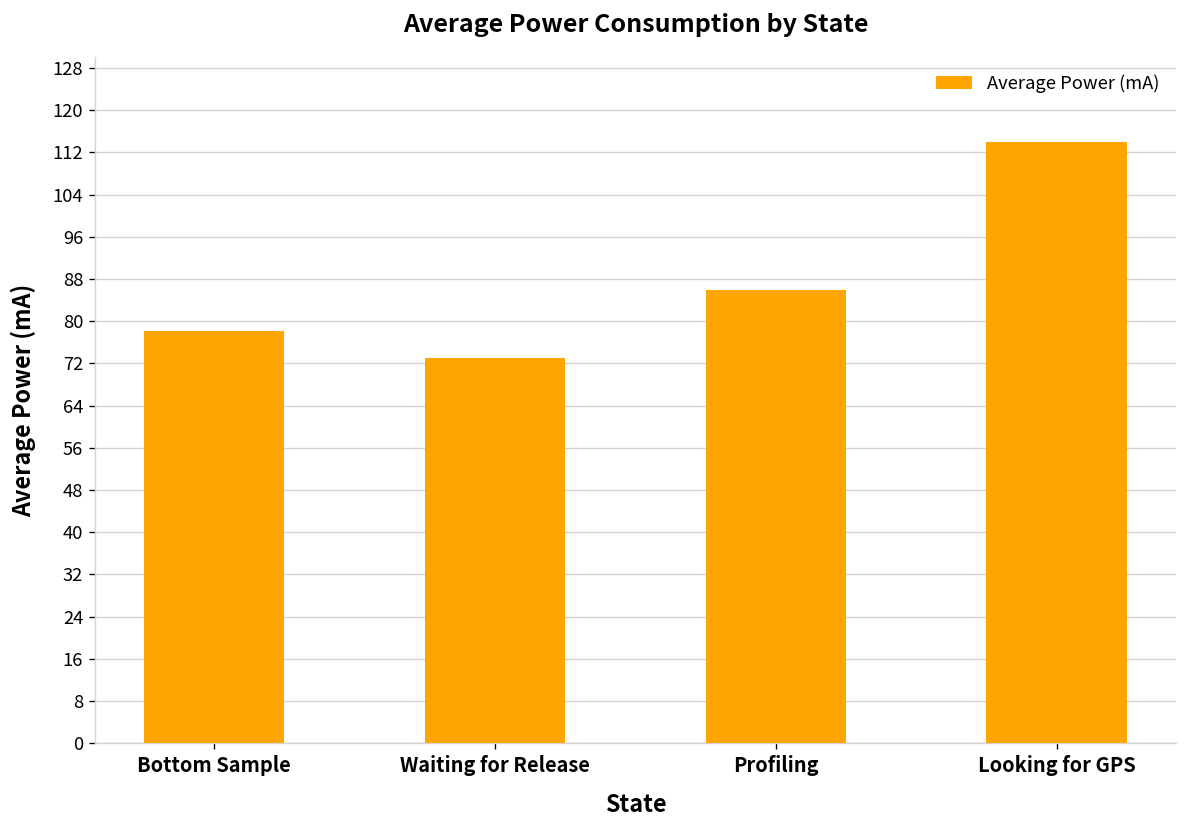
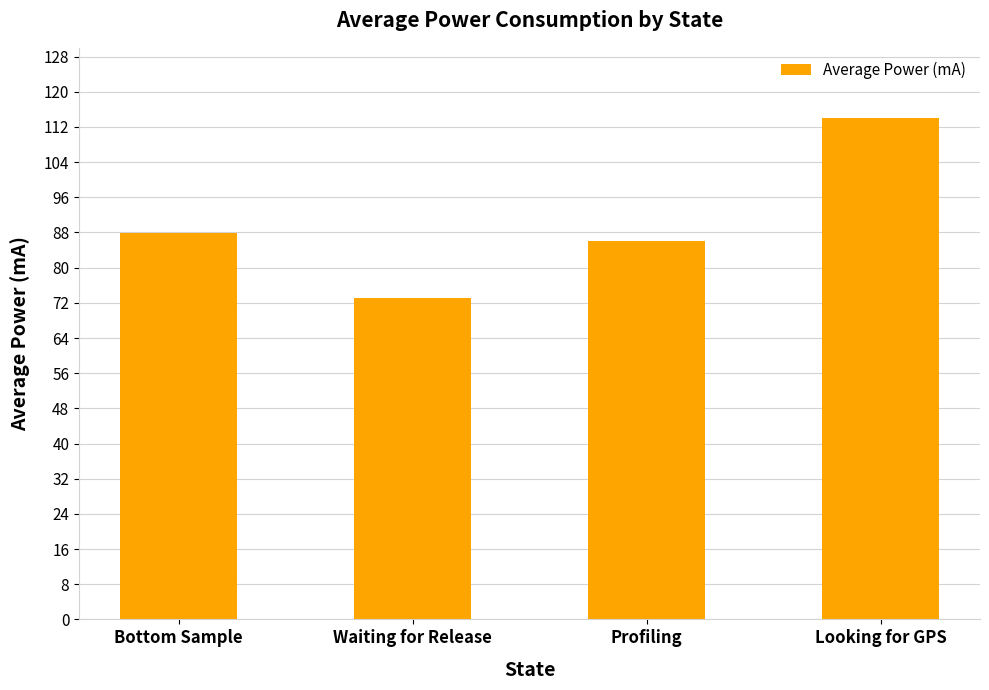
Bottom Sample: 78 -> 88
